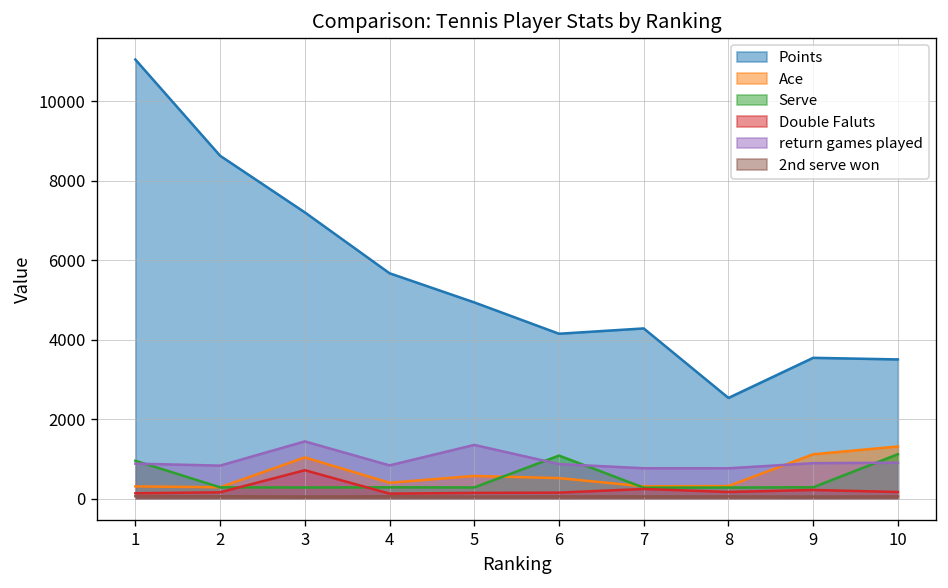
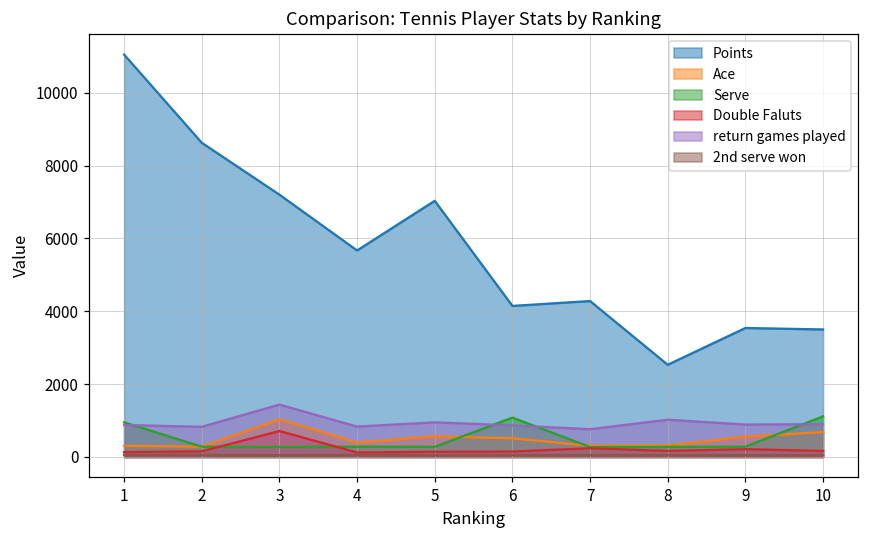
Points, 5: 4900 -> 7000
return games played, 5: 1300 -> 1000
return games played, 8: 800 -> 1000
Ace, 9: 1100 -> 600
Ace, 10: 1300 -> 700
